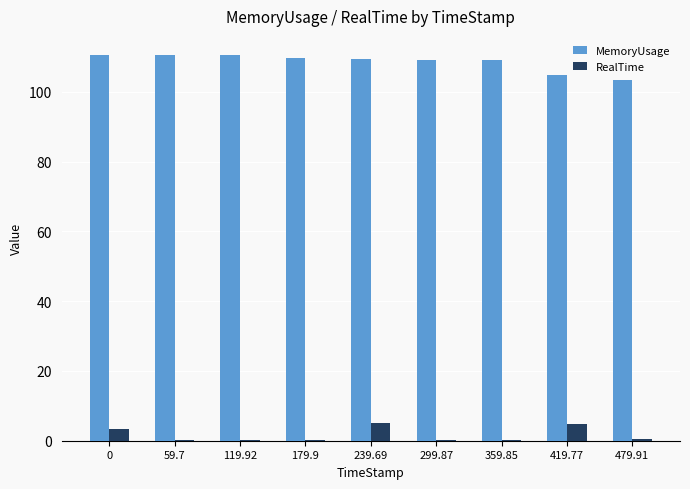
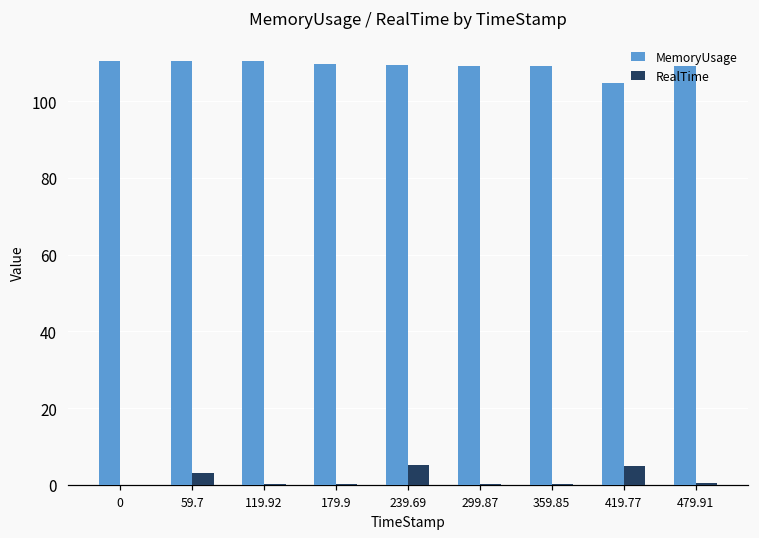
RealTime, 0: 4 -> 0
RealTime, 59.7: 0 -> 3
MemoryUsage, 479.91: 103 -> 109
